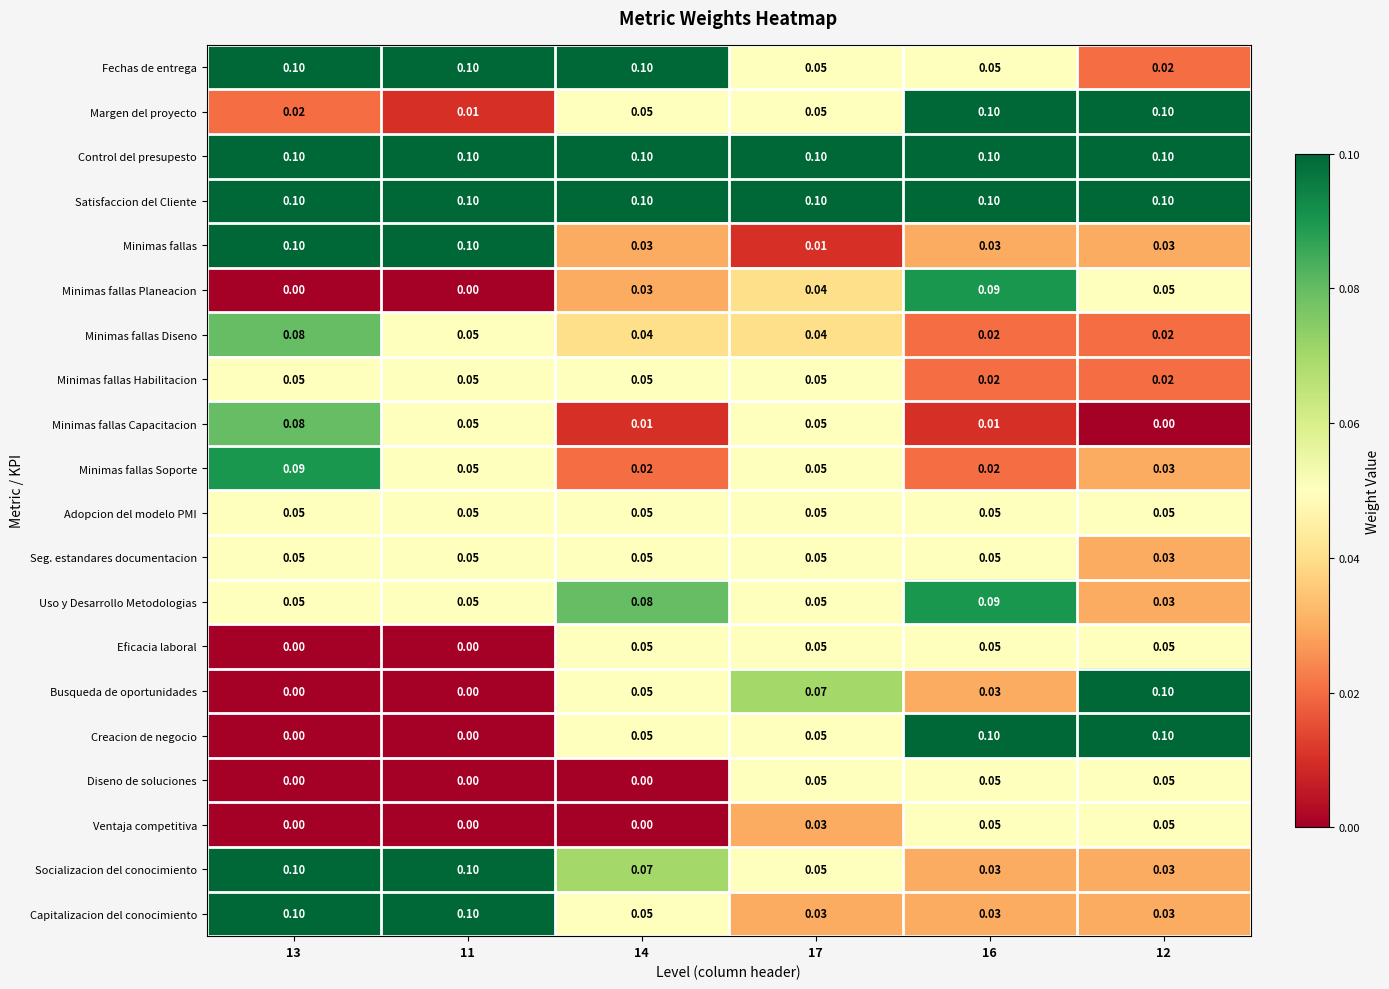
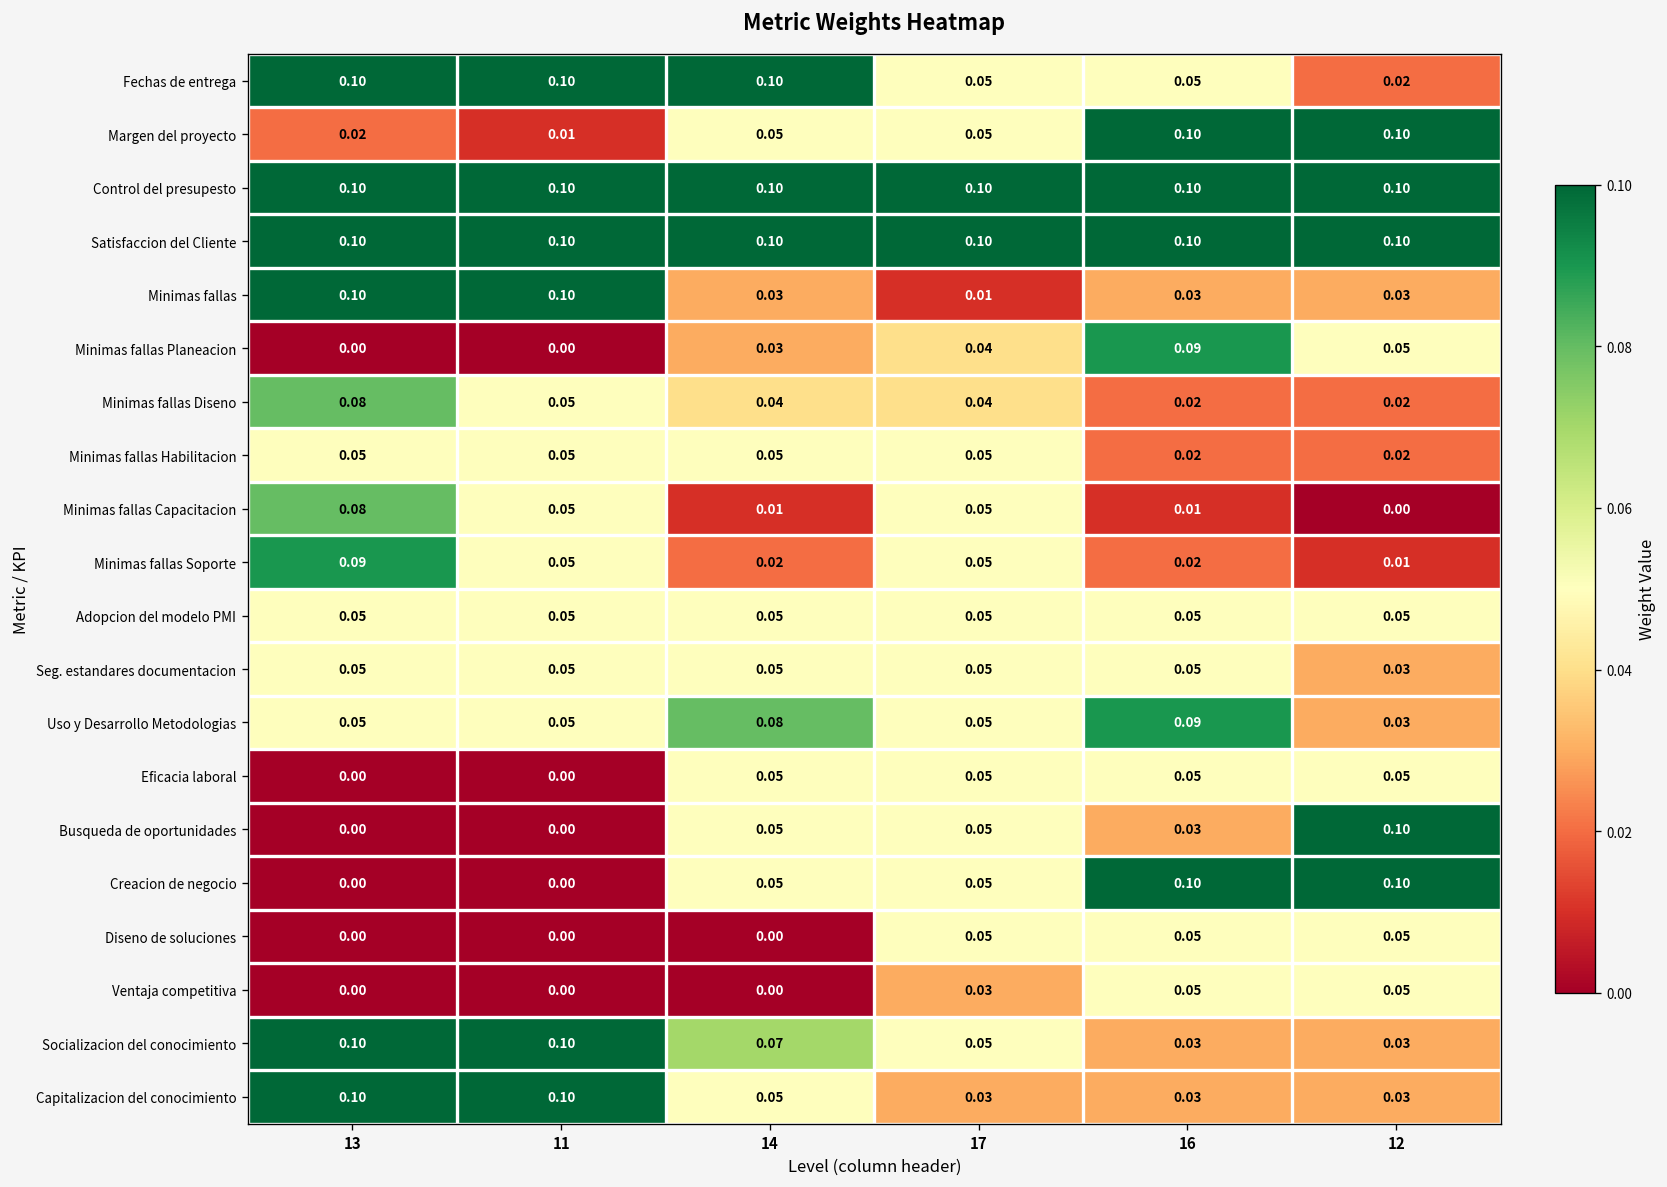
Minimas fallas Soporte, 12: 0.03 -> 0.01
Busqueda de oportunidades, 17: 0.07 -> 0.05
